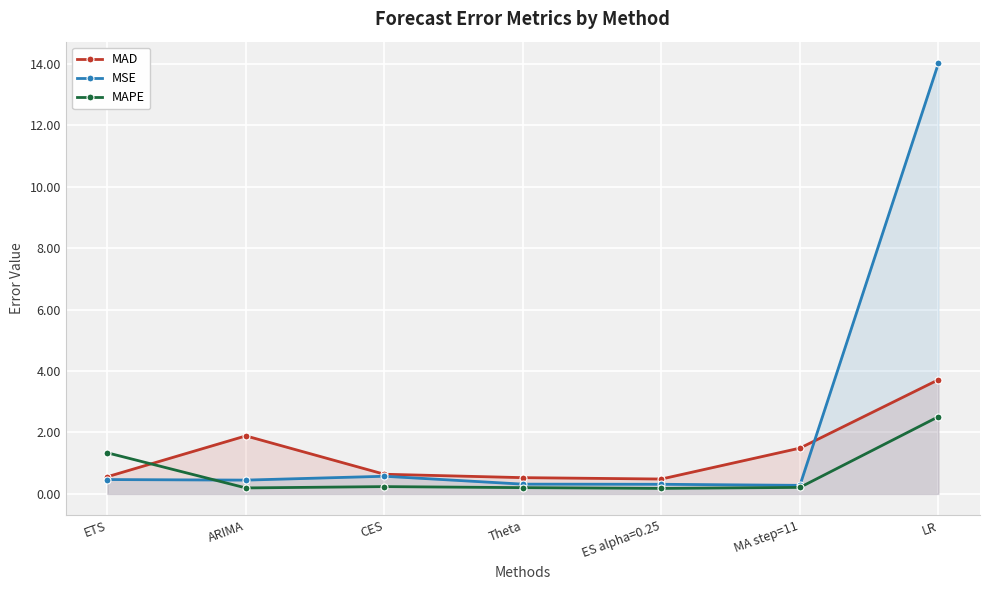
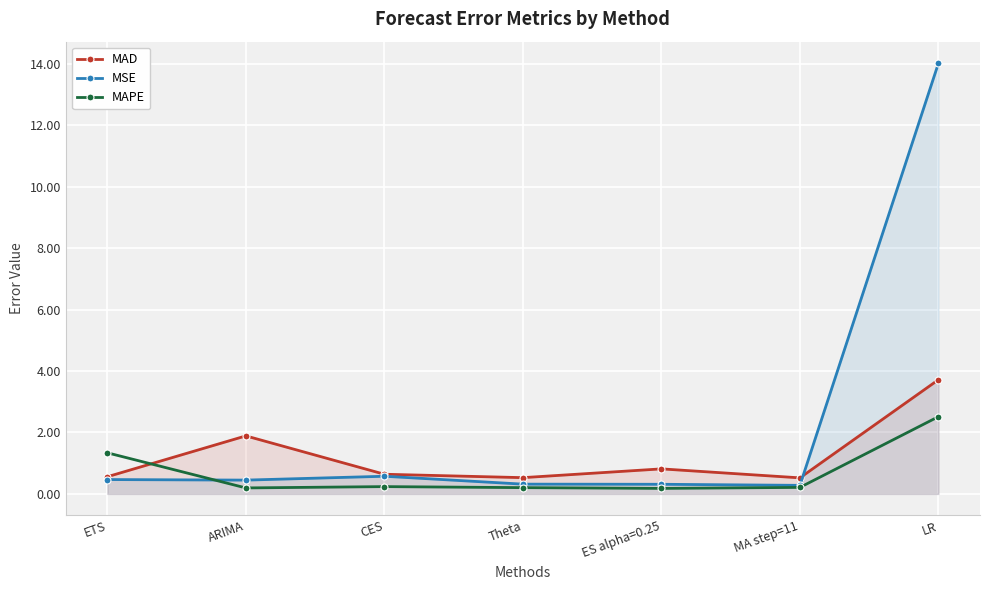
MAD, ES alpha=0.25: 0.5 -> 0.8
MAD, MA step=11: 1.5 -> 0.5
